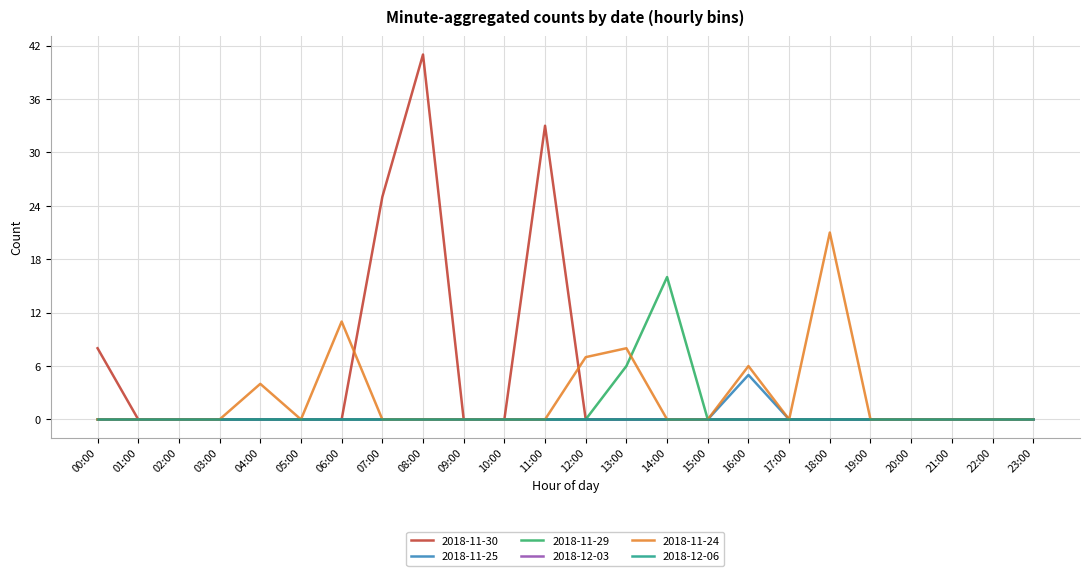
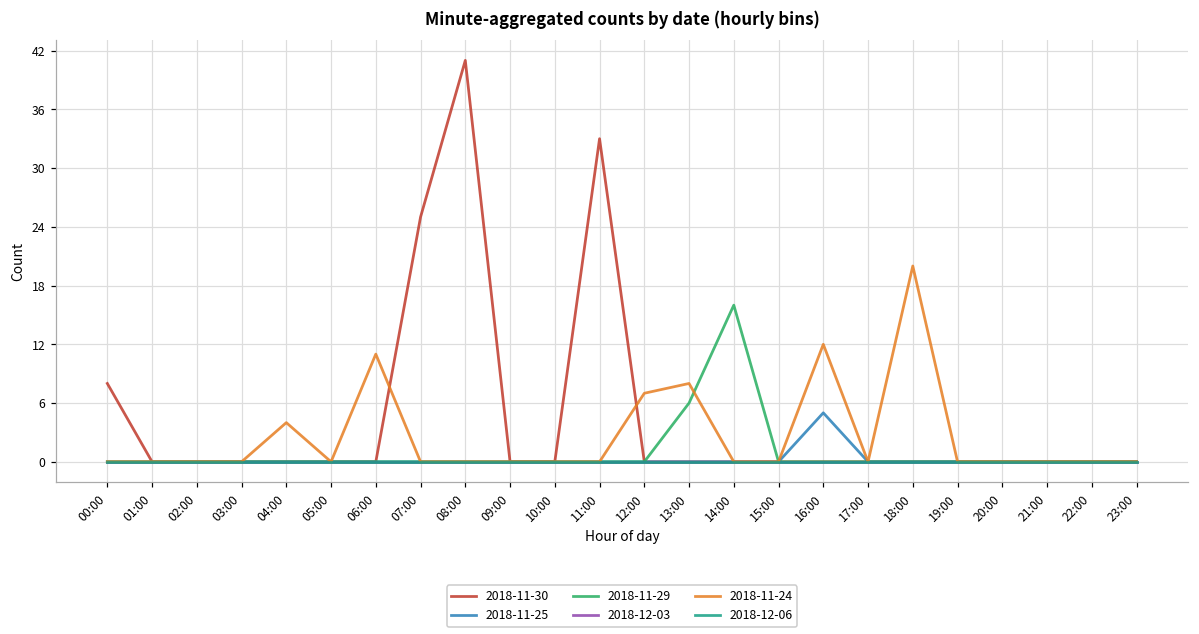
2018-11-24, 16:00: 6 -> 12
2018-11-24, 18:00: 21 -> 20
